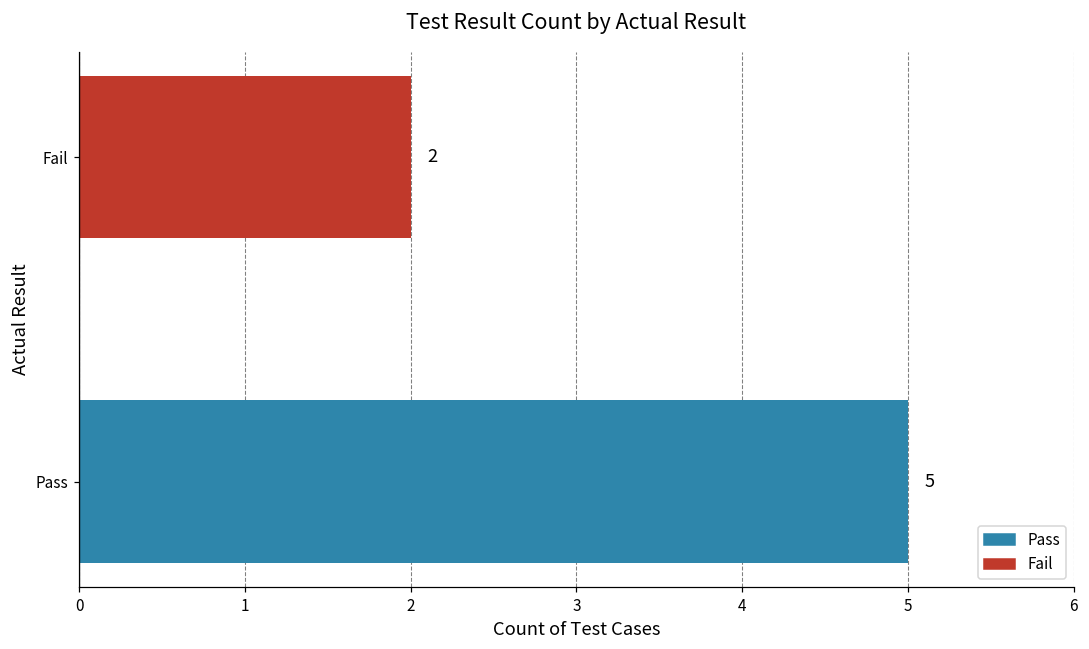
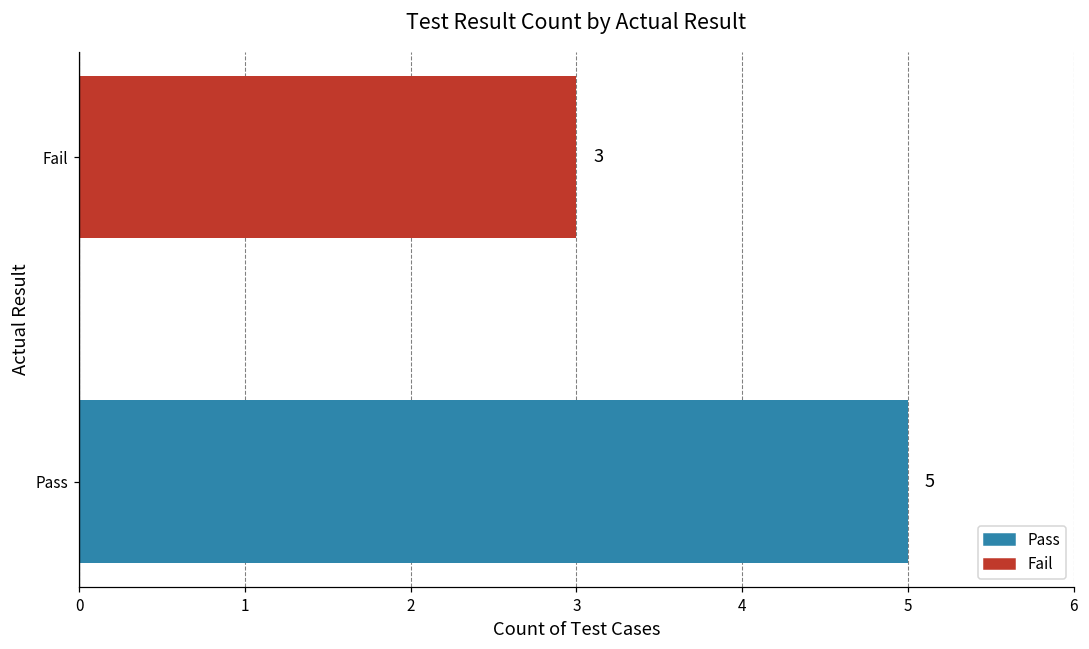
Fail: 2 -> 3
